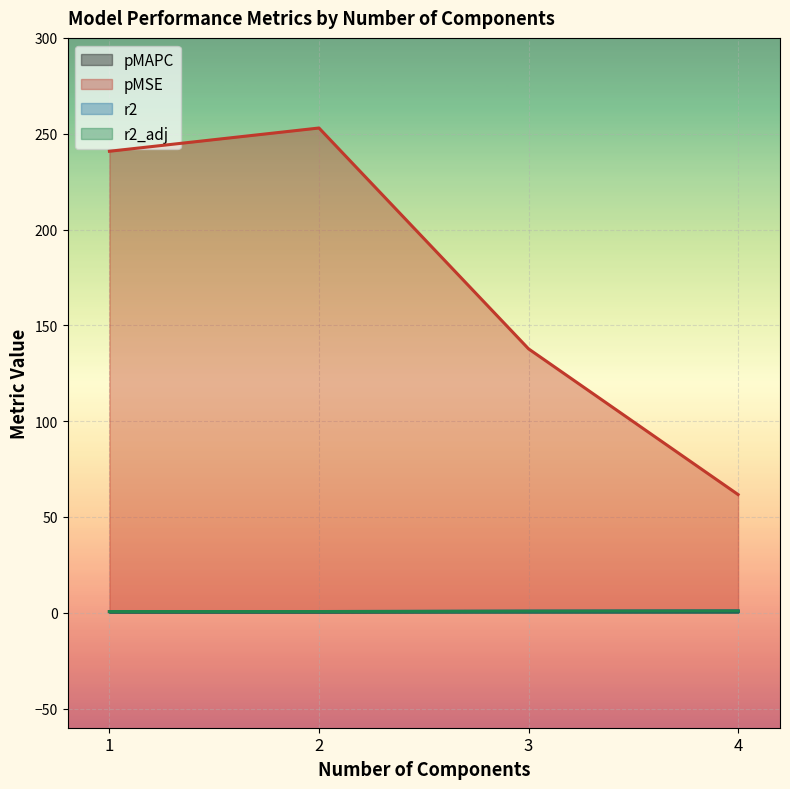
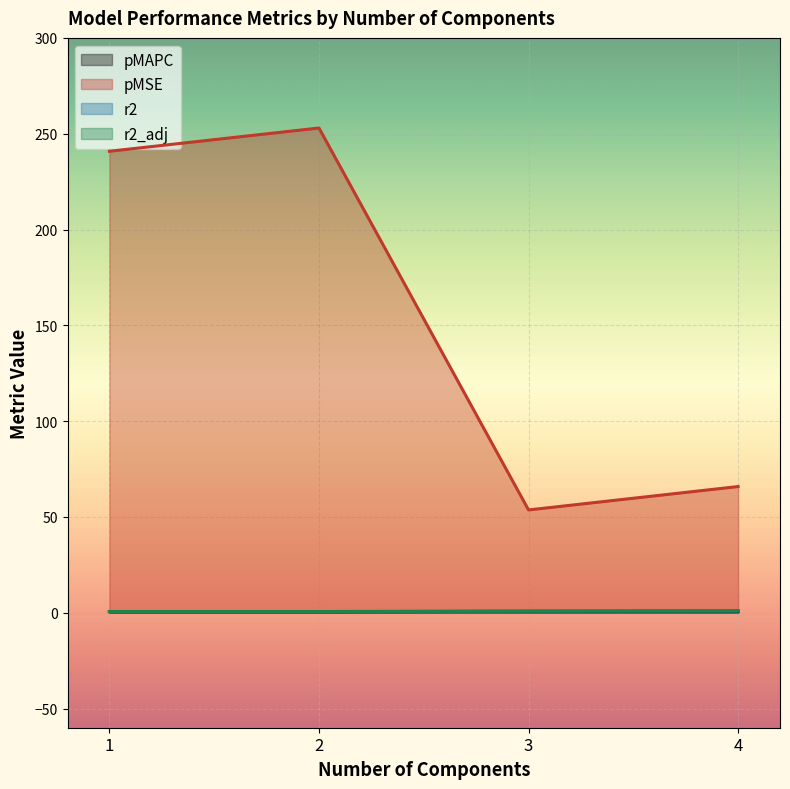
pMSE, 3: 138 -> 54
pMSE, 4: 62 -> 66
